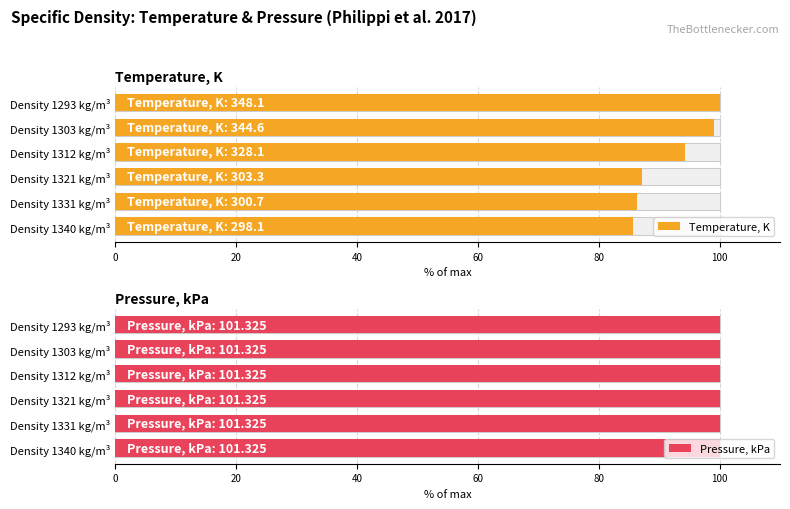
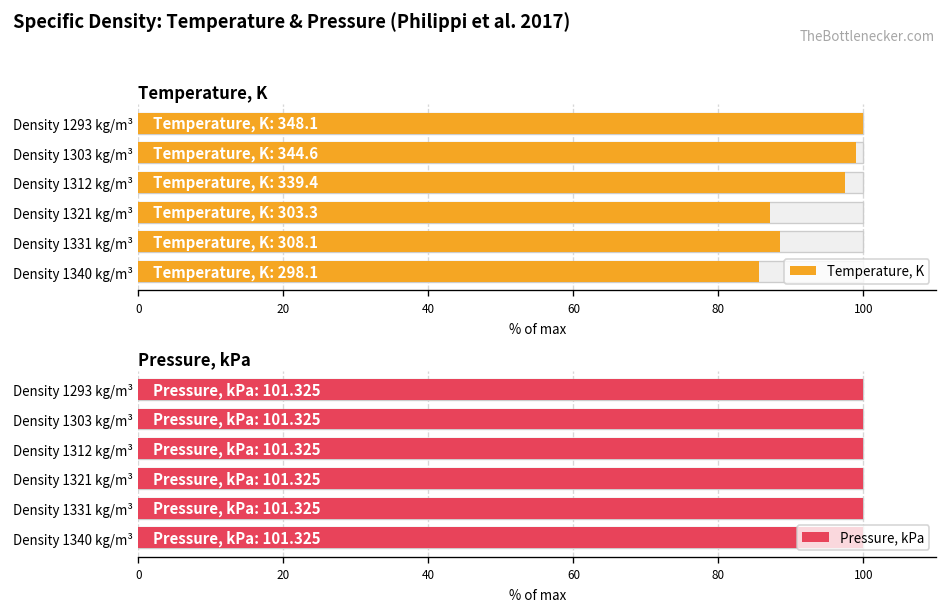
Temperature, K, Temperature, K, Density 1312 kg/m³: 328.1 -> 339.4
Temperature, K, Temperature, K, Density 1331 kg/m³: 300.7 -> 308.1
